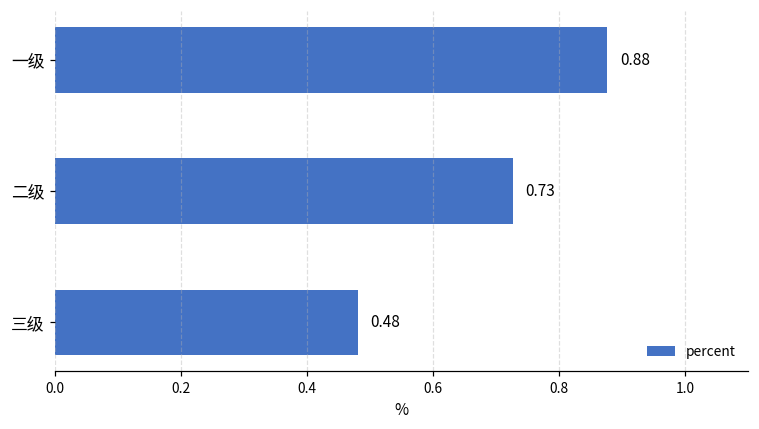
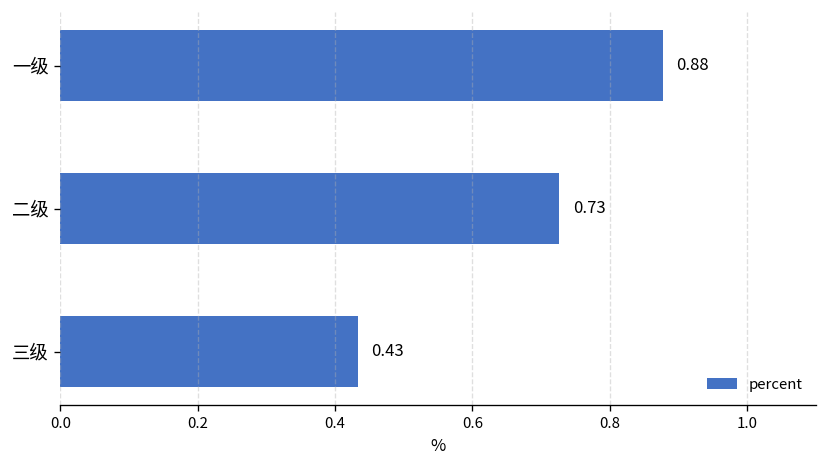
三级: 0.48 -> 0.43
